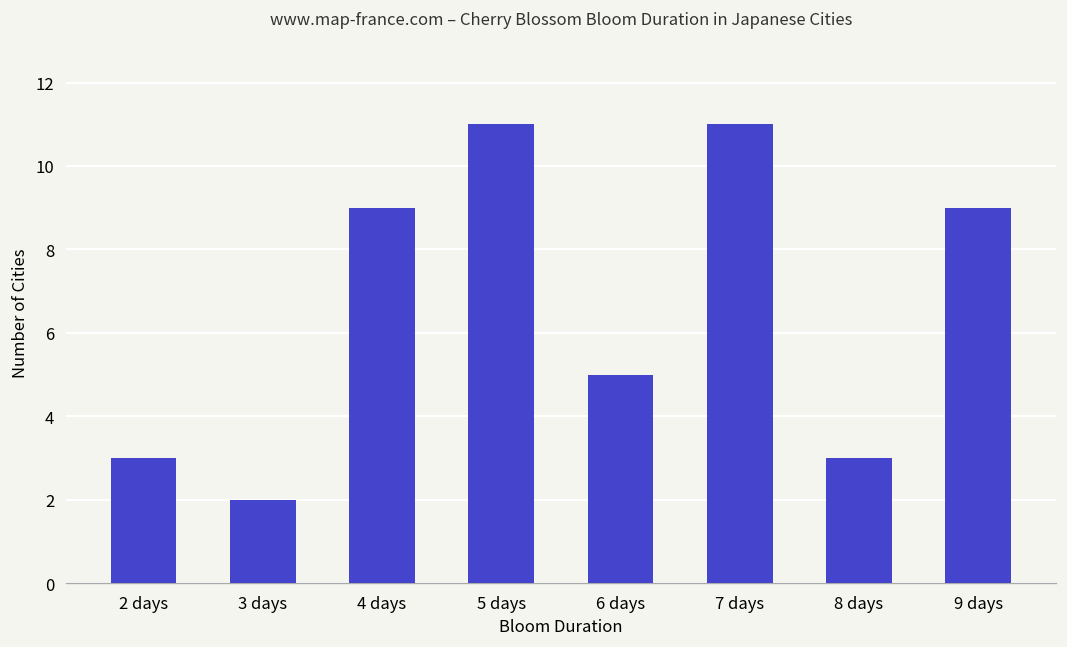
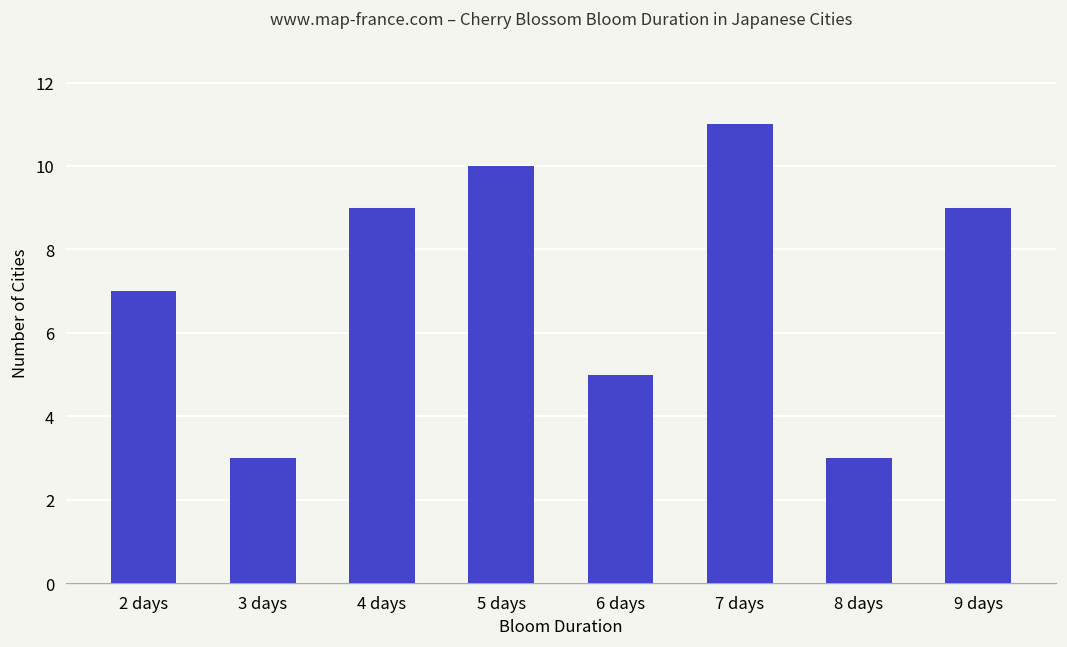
2 days: 3 -> 7
3 days: 2 -> 3
5 days: 11 -> 10
